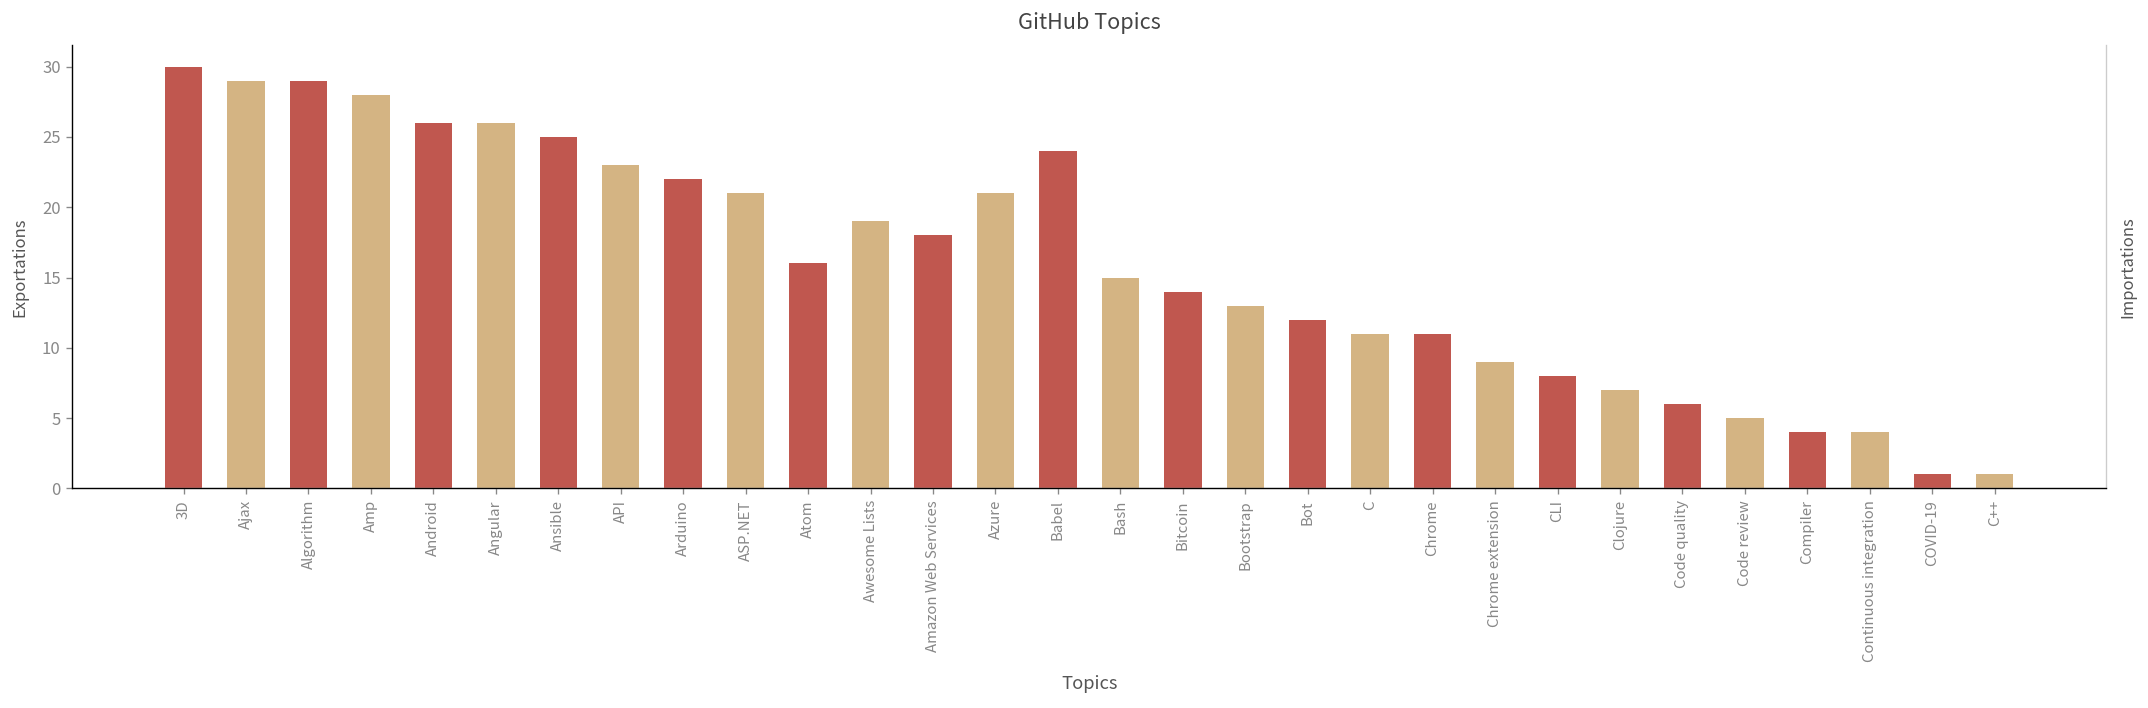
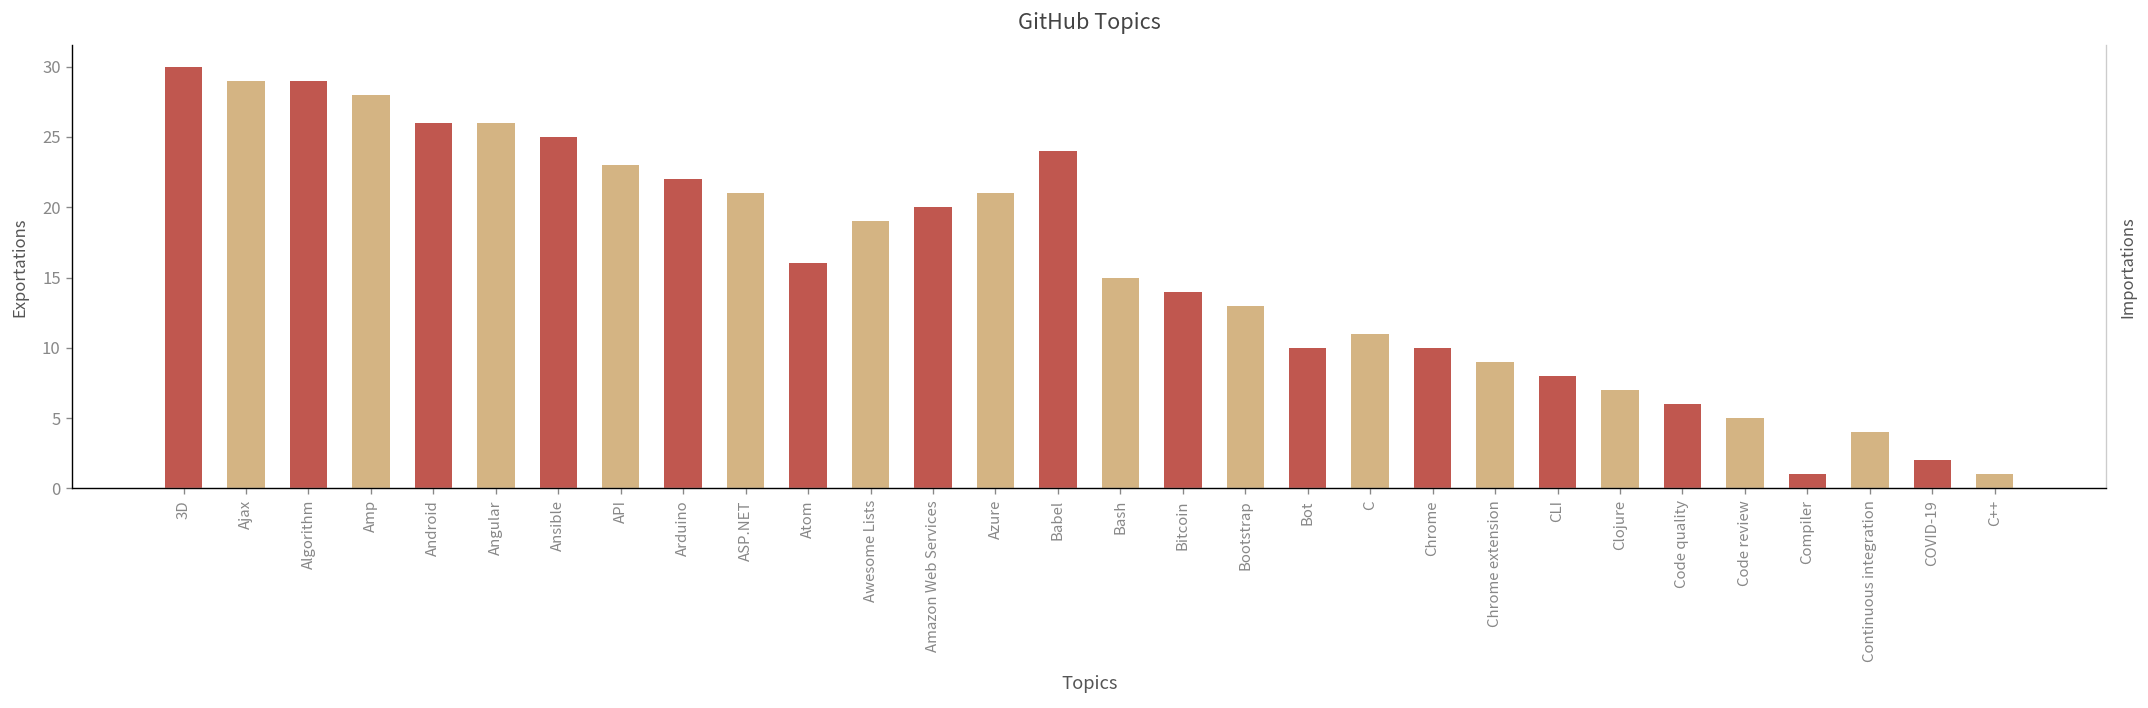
Amazon Web Services: 18 -> 20
Bot: 12 -> 10
Chrome: 11 -> 10
Compiler: 4 -> 1
COVID-19: 1 -> 2
